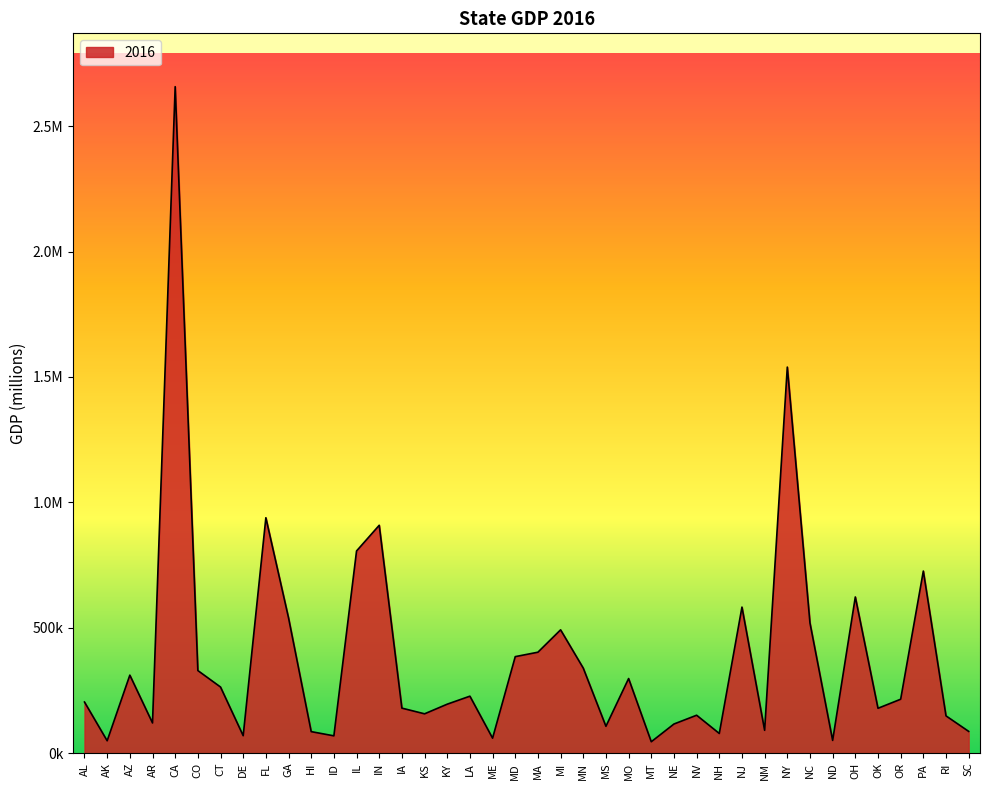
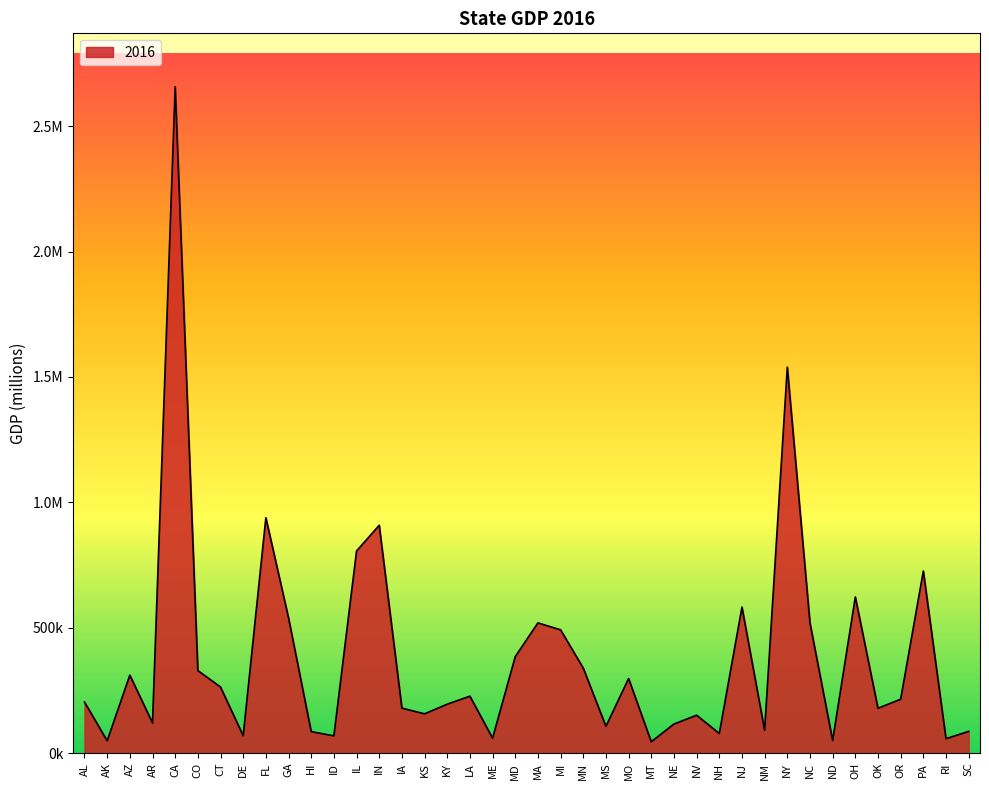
MA: 400000 -> 520000
RI: 150000 -> 60000
